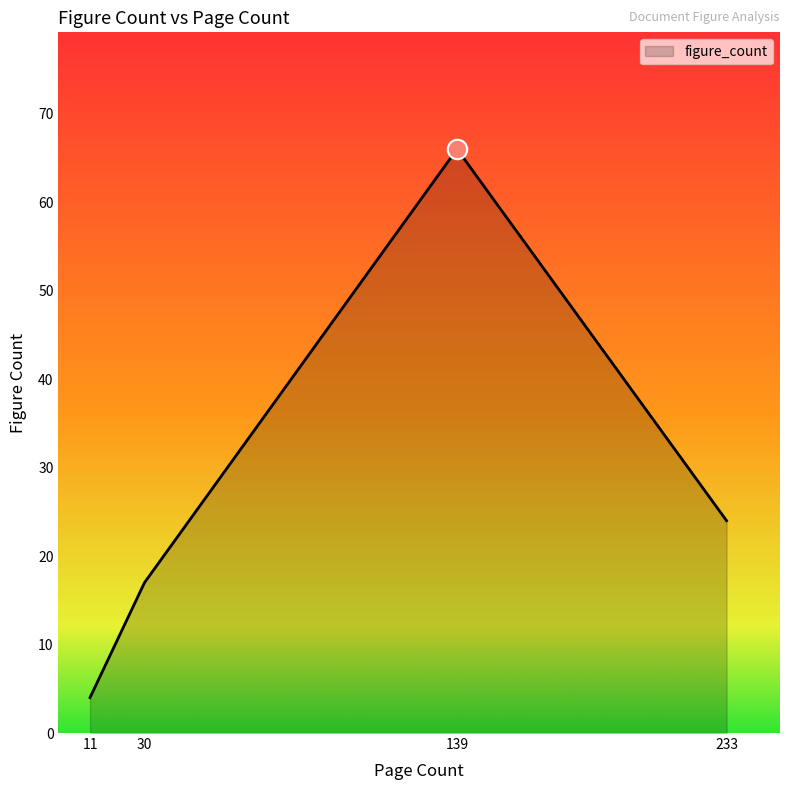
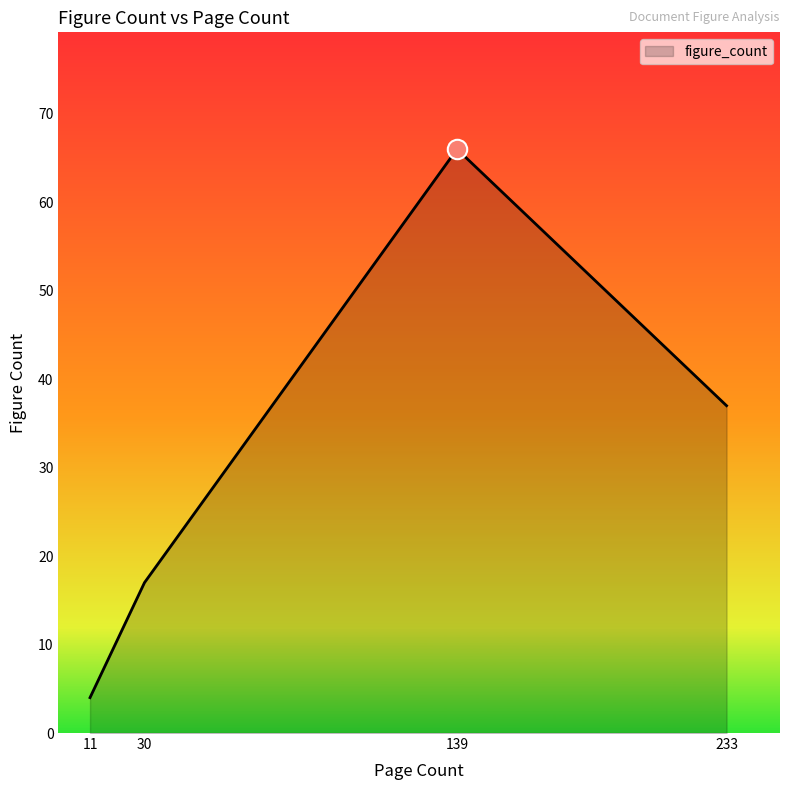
figure_count, 233: 24 -> 37
